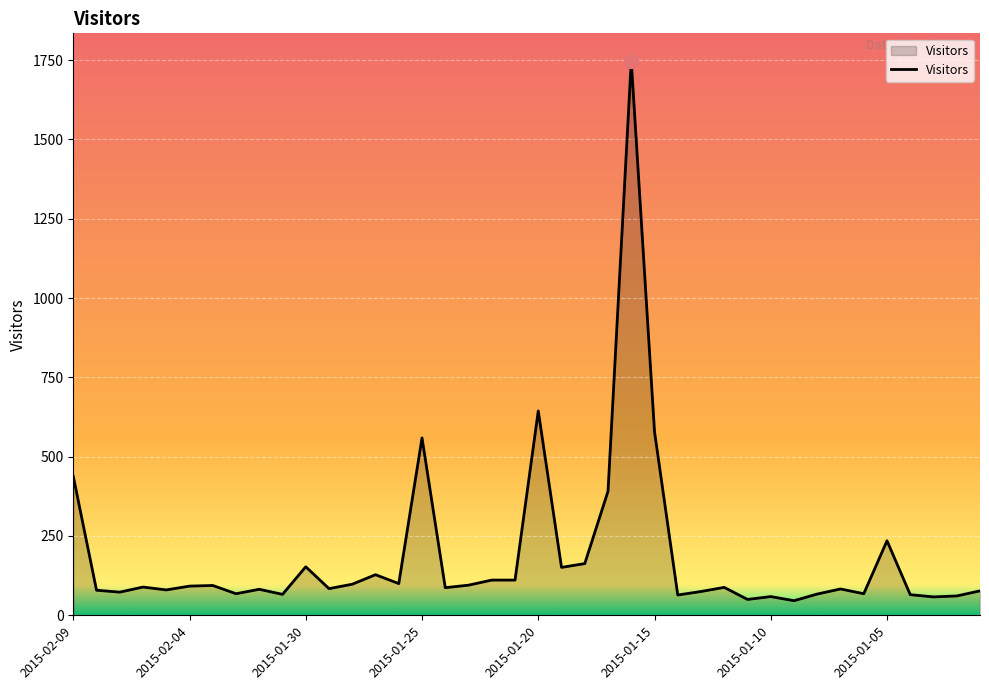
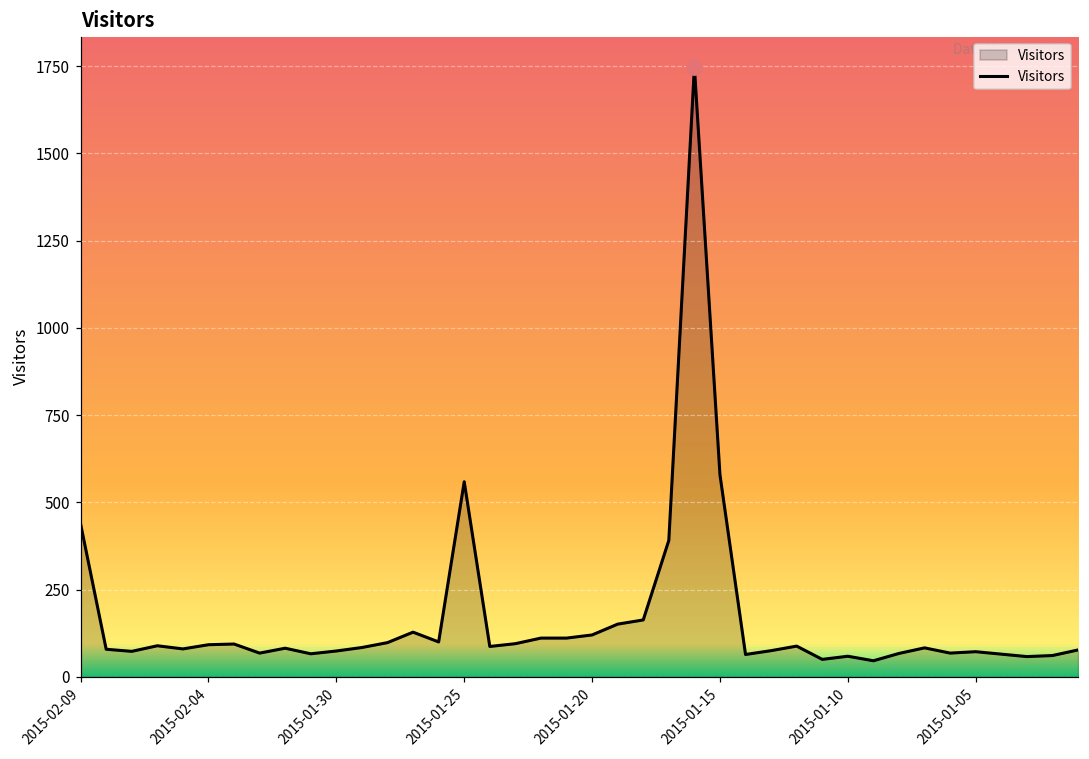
Visitors, 2015-01-30: 150 -> 70
Visitors, 2015-01-20: 640 -> 120
Visitors, 2015-01-05: 240 -> 70
